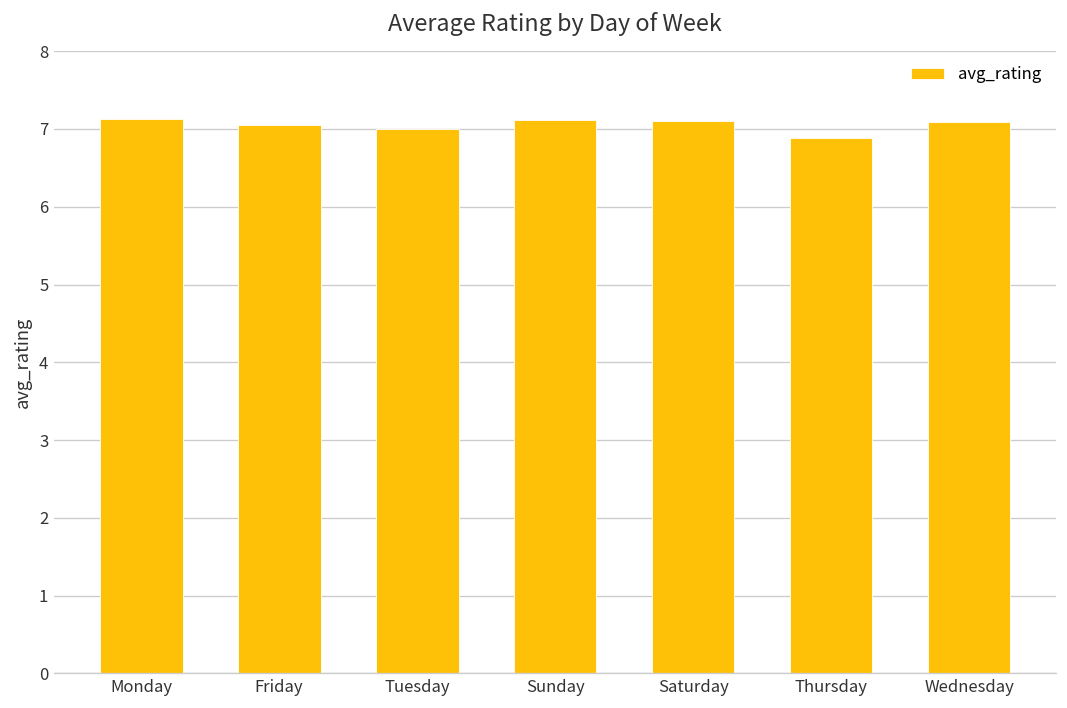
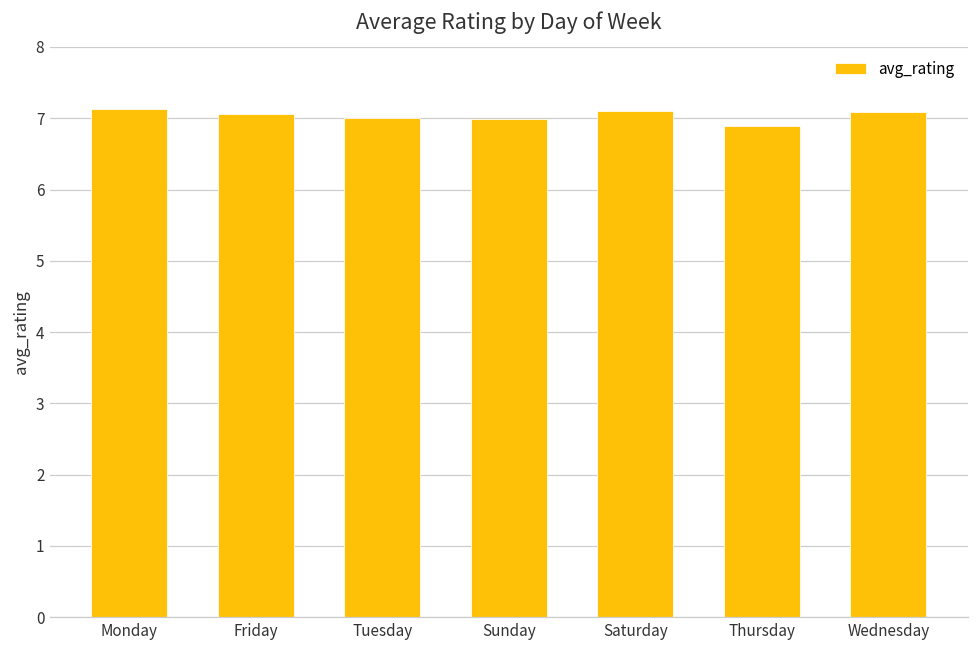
Sunday: 7.1 -> 7.0
